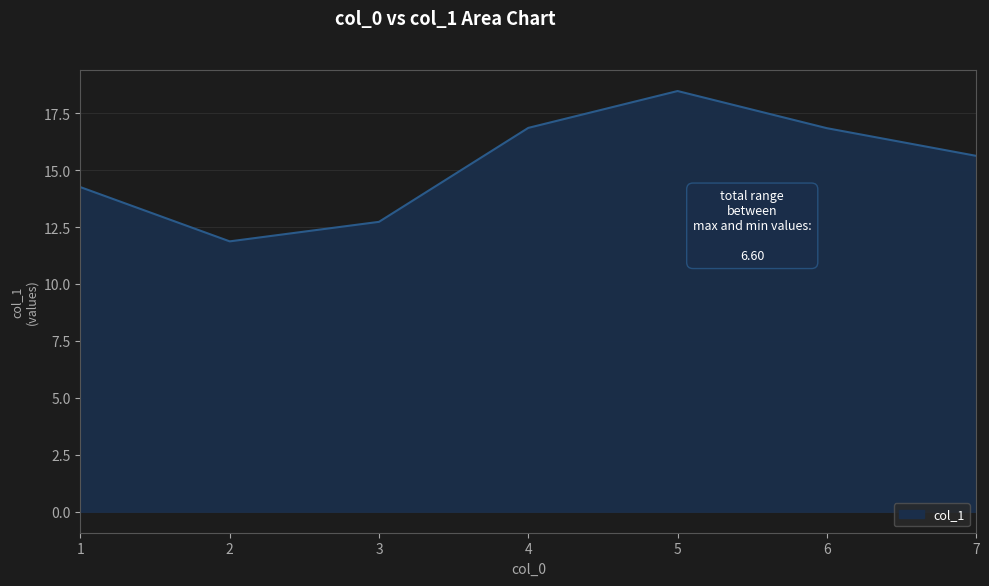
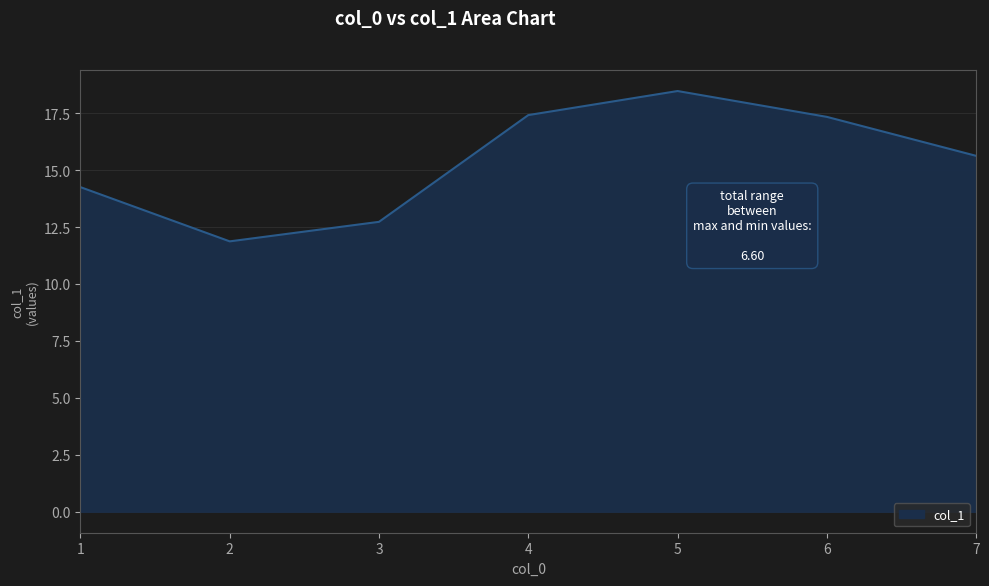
4: 16.9 -> 17.4
6: 16.8 -> 17.3
